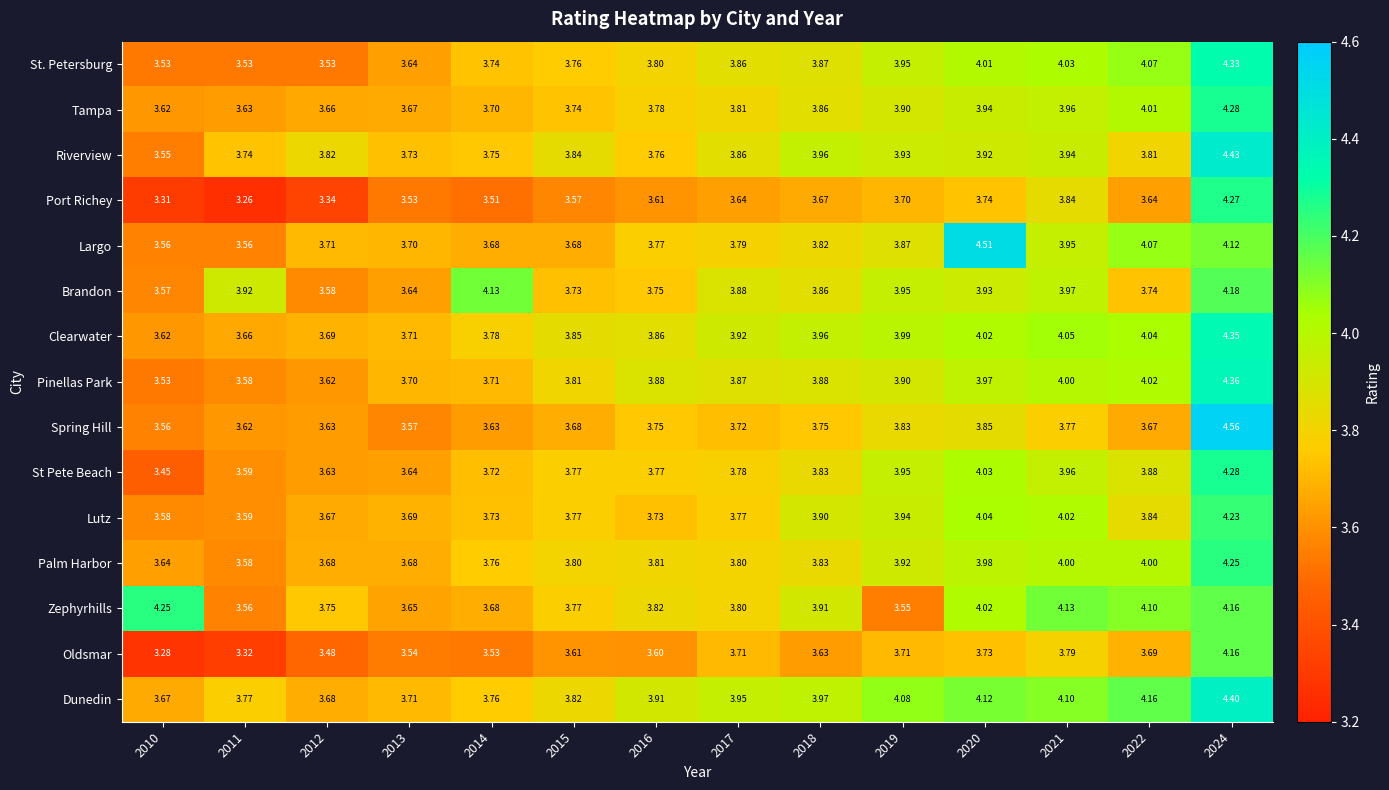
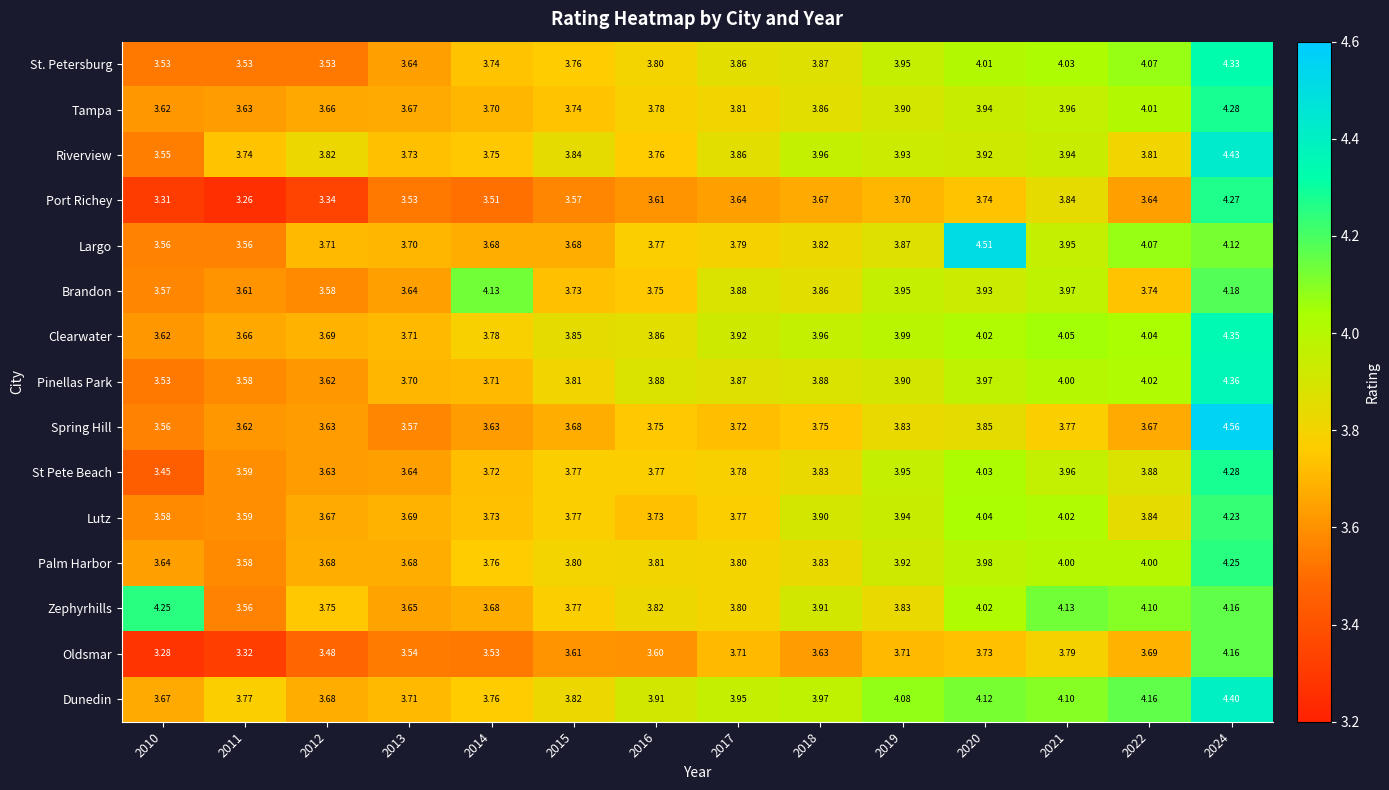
Brandon, 2011: 3.92 -> 3.61
Zephyrhills, 2019: 3.55 -> 3.83
